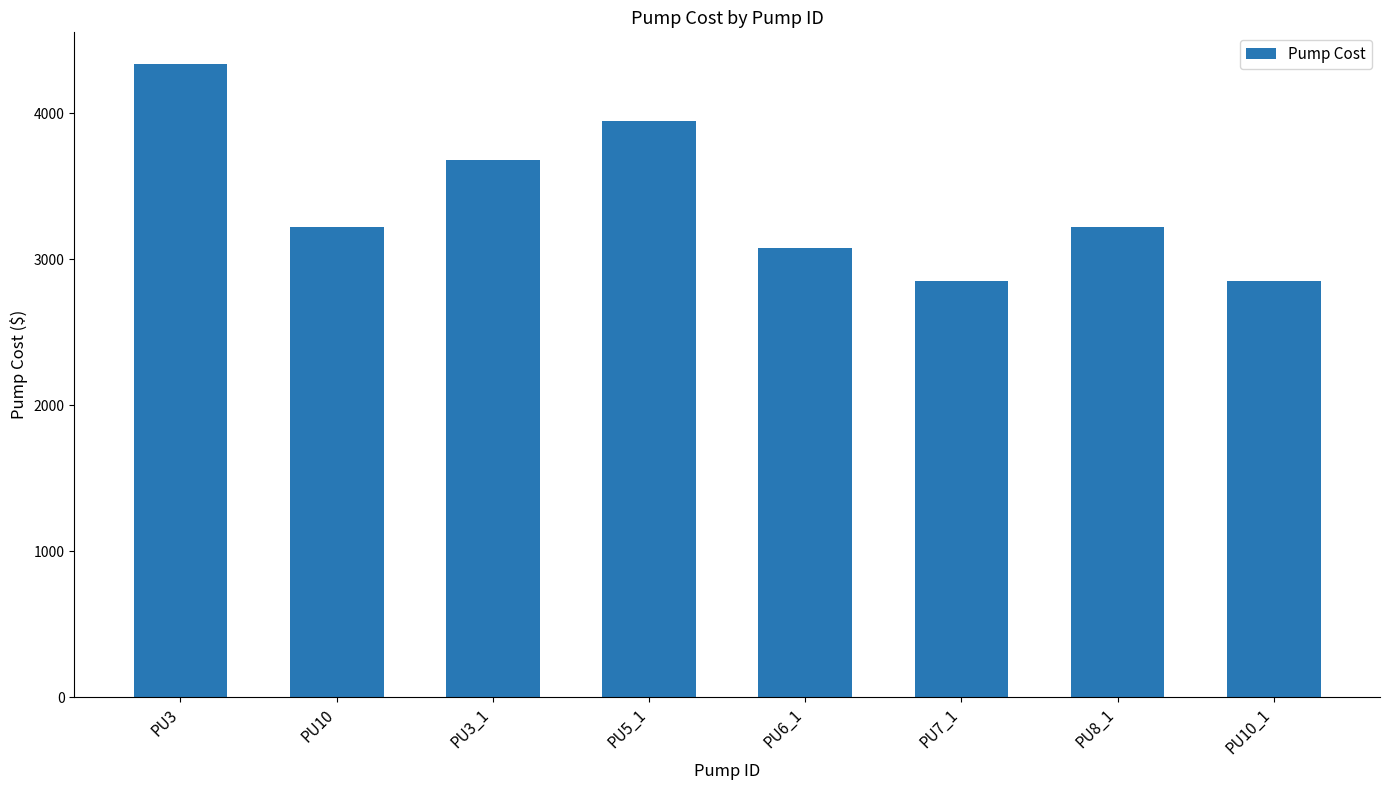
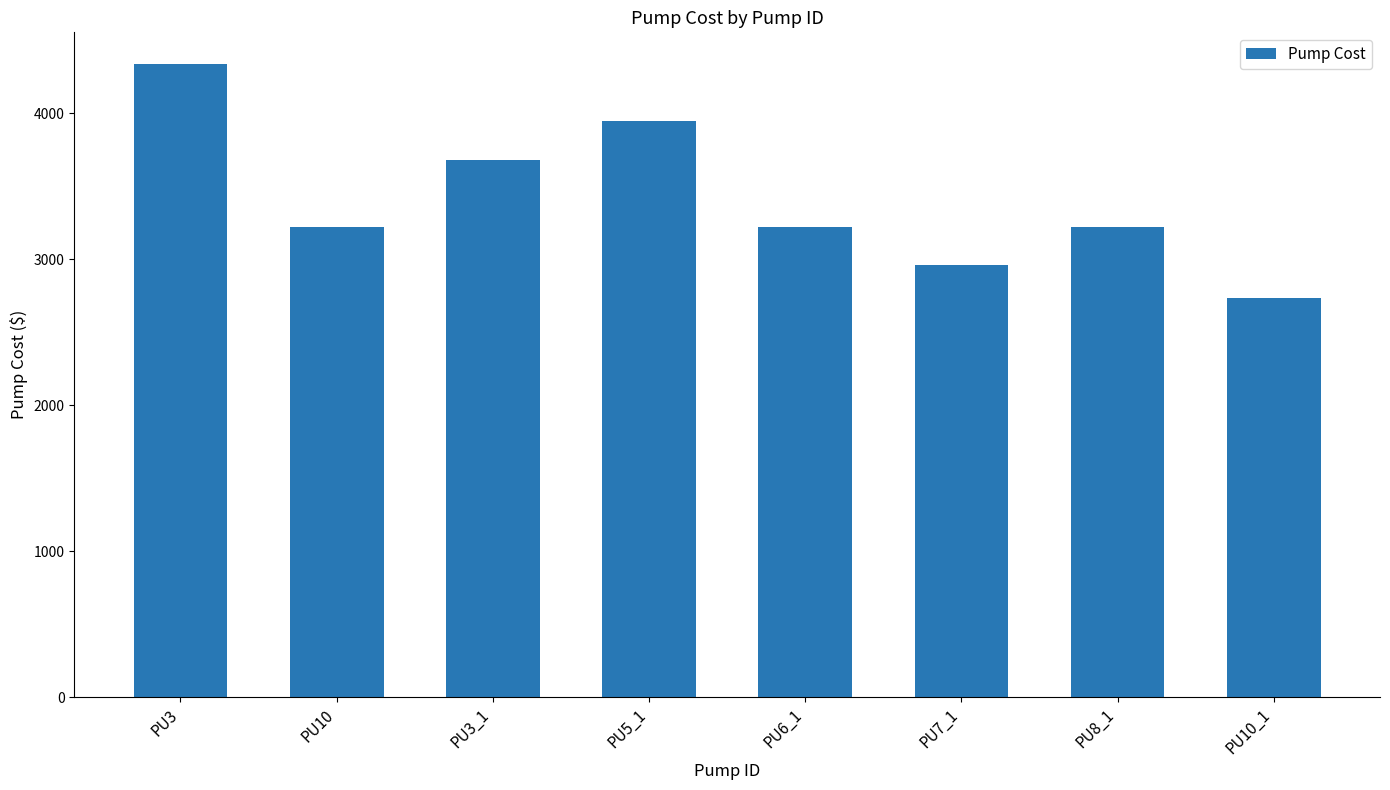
PU6_1: 3080 -> 3230
PU7_1: 2850 -> 2960
PU10_1: 2850 -> 2740
